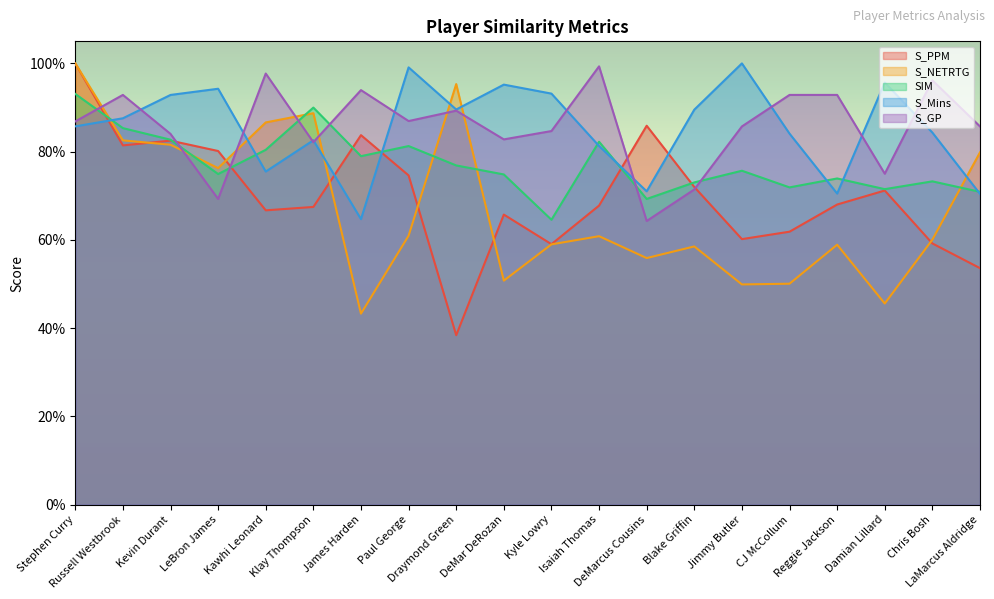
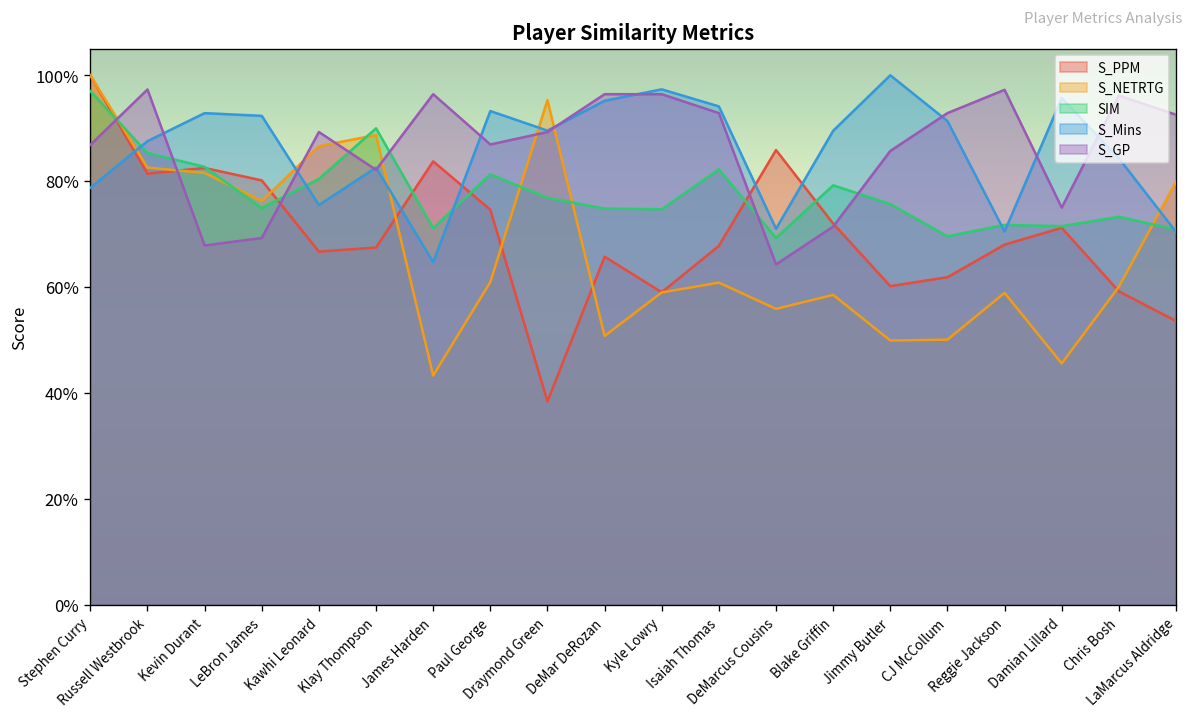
SIM, Stephen Curry: 93% -> 97%
S_Mins, Stephen Curry: 86% -> 79%
S_GP, Russell Westbrook: 93% -> 97%
S_GP, Kevin Durant: 84% -> 68%
S_Mins, LeBron James: 94% -> 92%
S_GP, Kawhi Leonard: 98% -> 89%
SIM, James Harden: 79% -> 71%
S_GP, James Harden: 94% -> 96%
S_Mins, Paul George: 99% -> 93%
S_GP, DeMar DeRozan: 83% -> 96%
SIM, Kyle Lowry: 65% -> 75%
S_Mins, Kyle Lowry: 93% -> 97%
S_GP, Kyle Lowry: 85% -> 96%
S_Mins, Isaiah Thomas: 81% -> 94%
S_GP, Isaiah Thomas: 99% -> 93%
SIM, Blake Griffin: 73% -> 79%
SIM, CJ McCollum: 72% -> 70%
S_Mins, CJ McCollum: 84% -> 91%
SIM, Reggie Jackson: 74% -> 72%
S_GP, Reggie Jackson: 93% -> 97%
S_GP, LaMarcus Aldridge: 86% -> 93%
